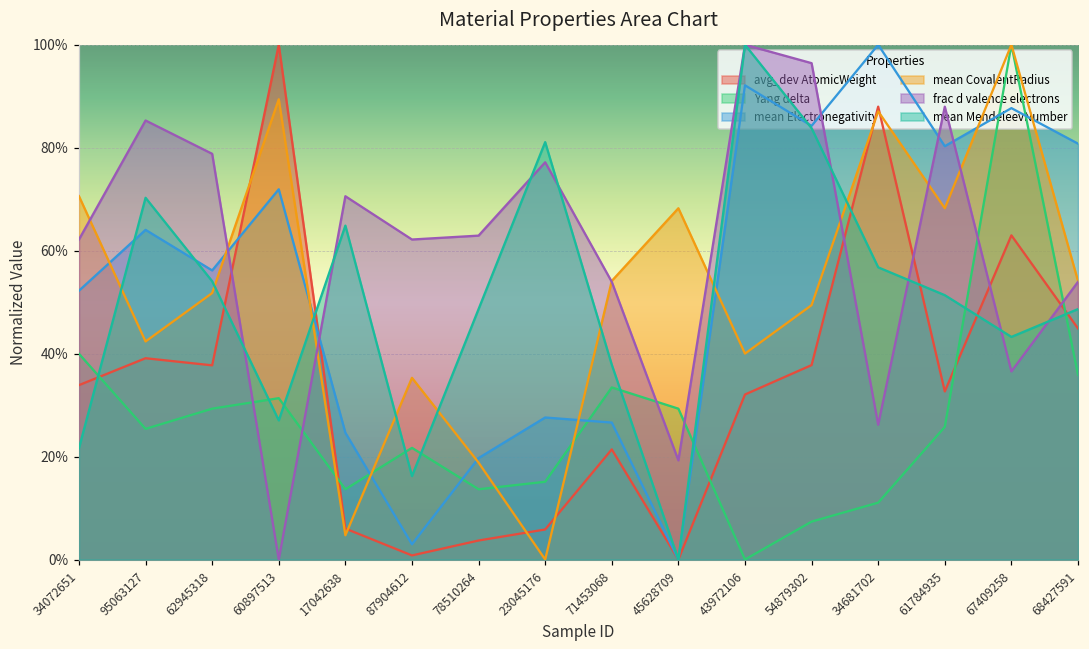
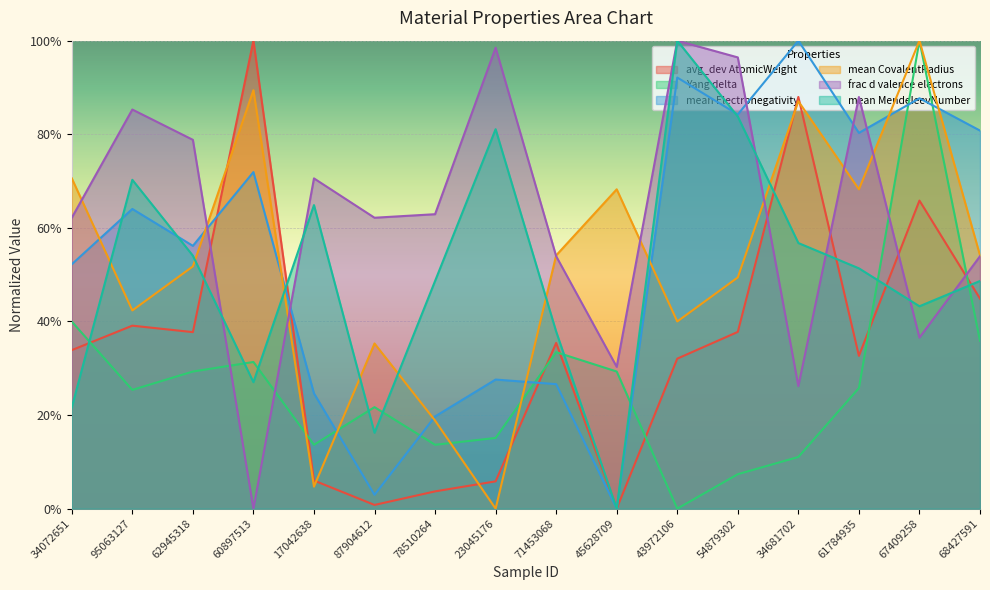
frac d valence electrons, 23045176: 77% -> 98%
avg_dev AtomicWeight, 71453068: 21% -> 35%
frac d valence electrons, 45628709: 19% -> 30%
avg_dev AtomicWeight, 67409258: 63% -> 66%
